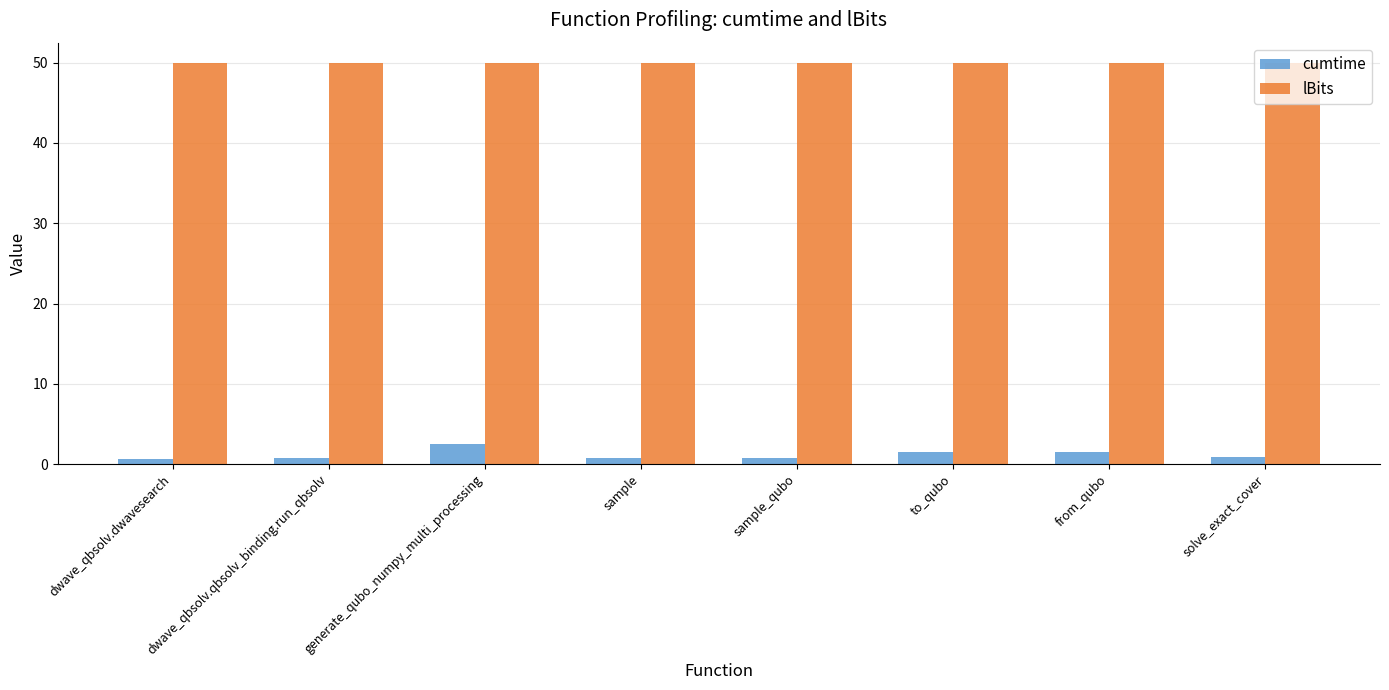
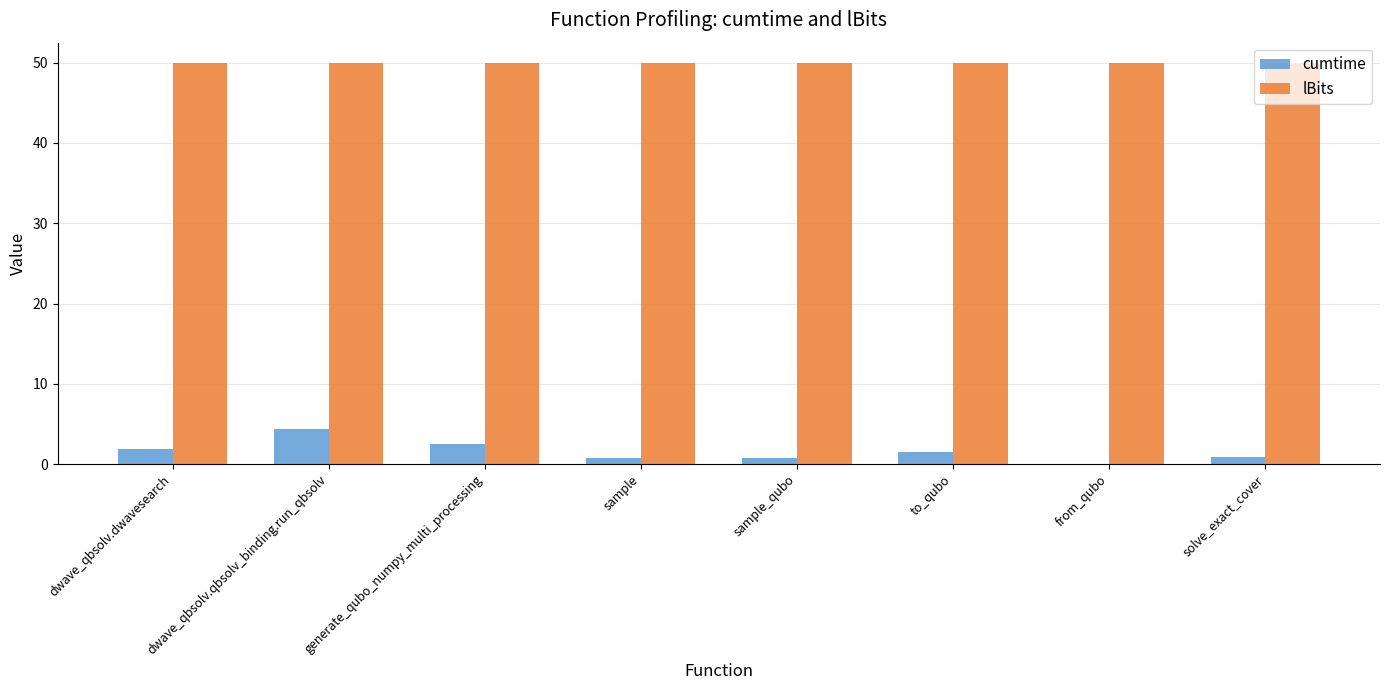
cumtime, dwave_qbsolv.dwavesearch: 1 -> 2
cumtime, dwave_qbsolv.qbsolv_binding.run_qbsolv: 1 -> 4
cumtime, from_qubo: 1 -> 0
